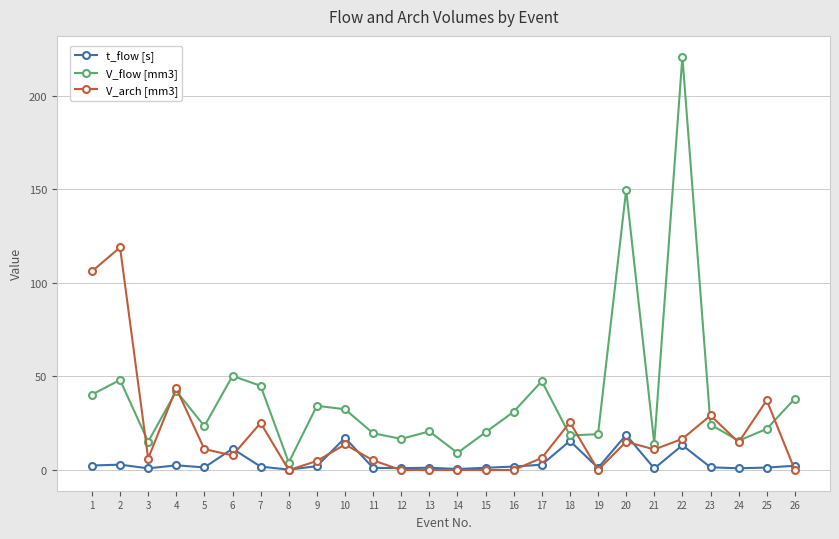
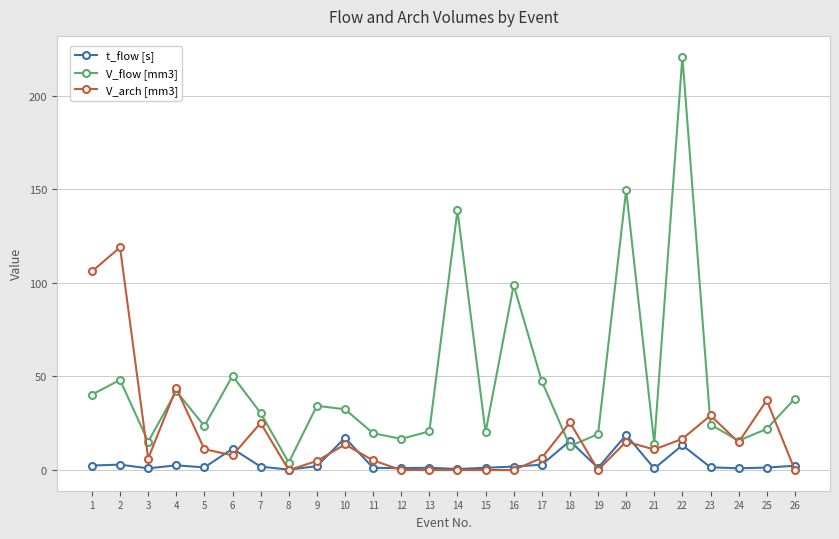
V_flow [mm3], 7: 45 -> 31
V_flow [mm3], 14: 9 -> 139
V_flow [mm3], 16: 31 -> 99
V_flow [mm3], 18: 19 -> 13
